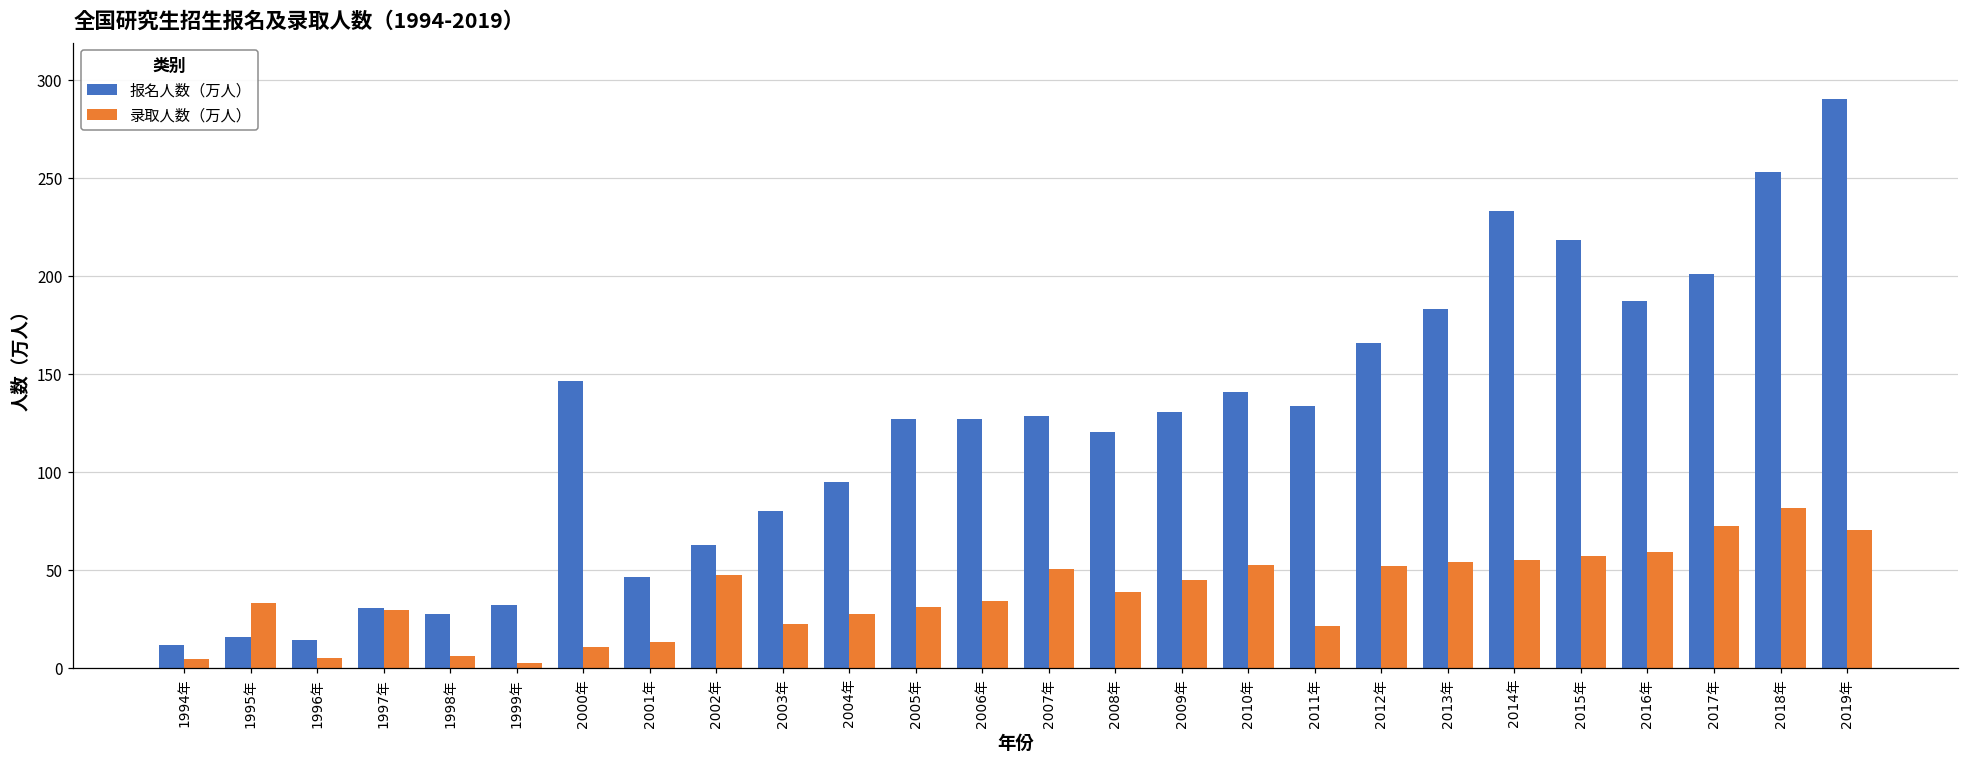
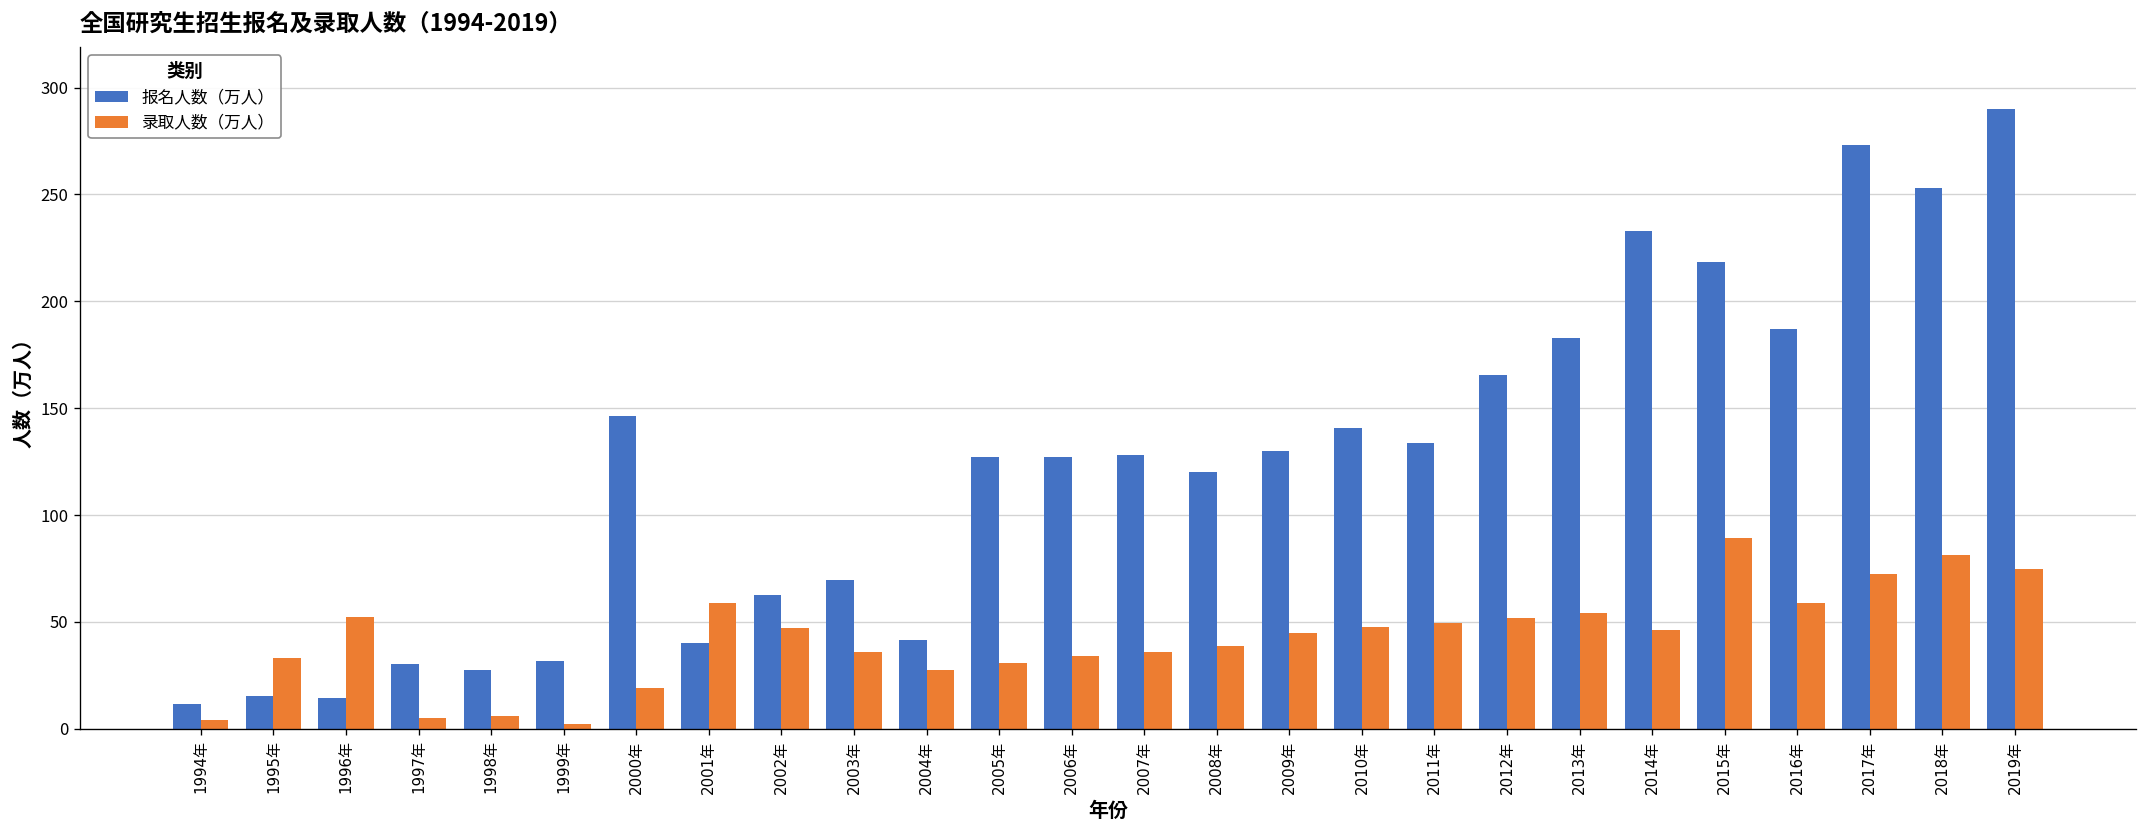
录取人数（万人）, 1996年: 5 -> 52
录取人数（万人）, 1997年: 30 -> 5
录取人数（万人）, 2000年: 10 -> 19
报名人数（万人）, 2001年: 46 -> 40
录取人数（万人）, 2001年: 13 -> 59
报名人数（万人）, 2003年: 80 -> 70
录取人数（万人）, 2003年: 22 -> 36
报名人数（万人）, 2004年: 95 -> 42
录取人数（万人）, 2007年: 50 -> 36
录取人数（万人）, 2010年: 52 -> 47
录取人数（万人）, 2011年: 21 -> 49
录取人数（万人）, 2014年: 55 -> 46
录取人数（万人）, 2015年: 57 -> 89
报名人数（万人）, 2017年: 201 -> 273
录取人数（万人）, 2019年: 70 -> 75
